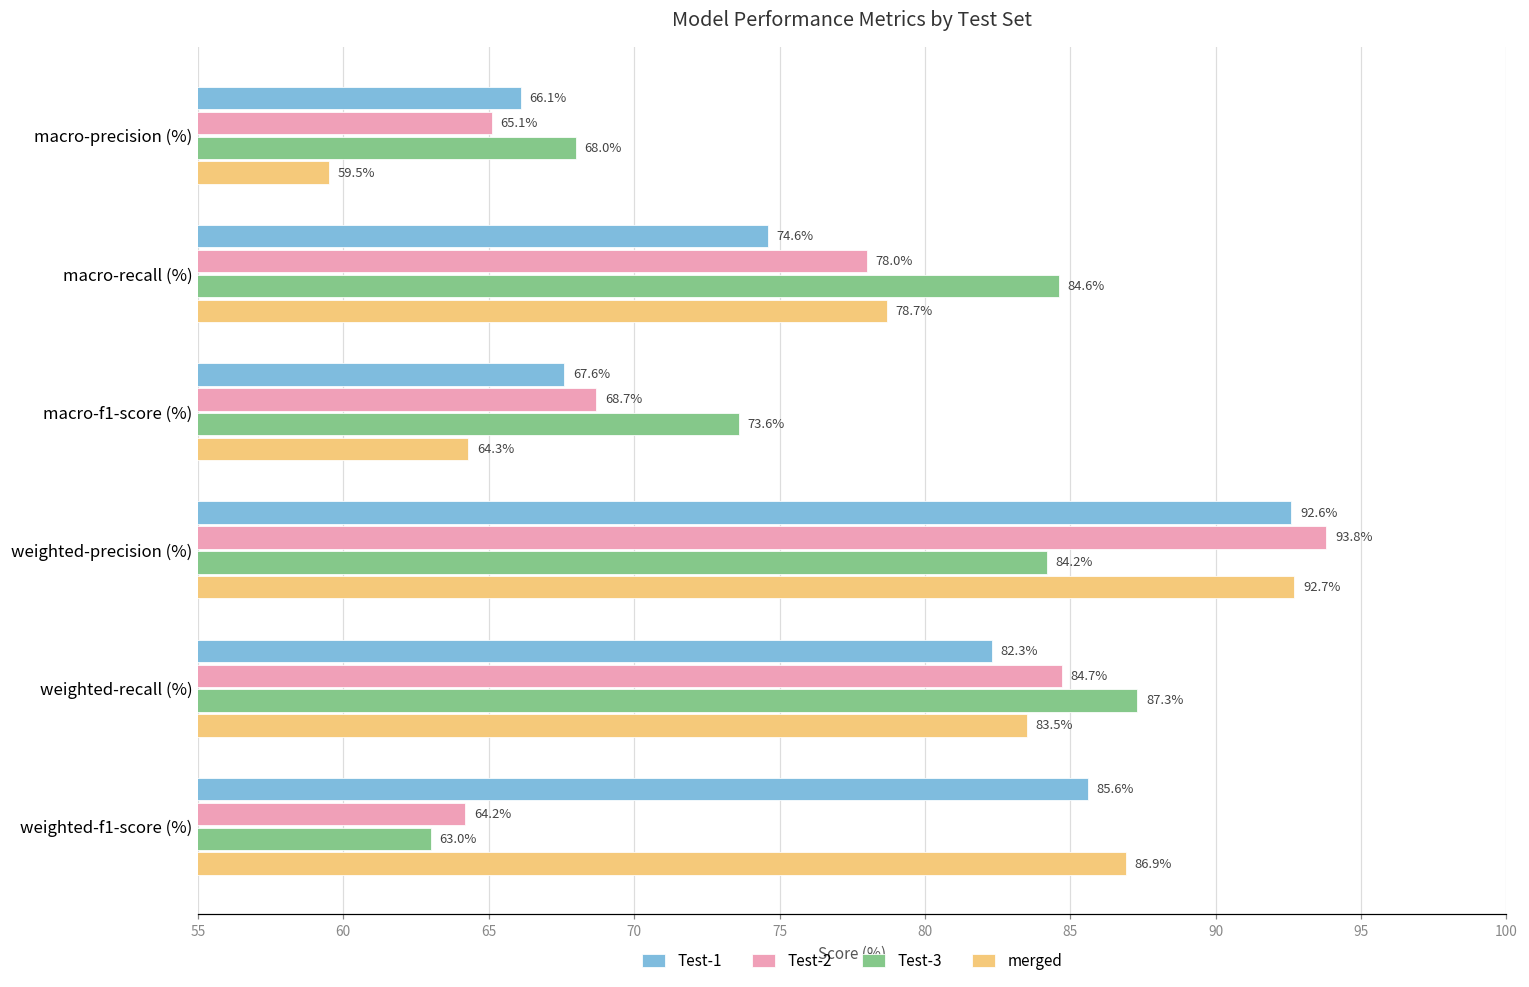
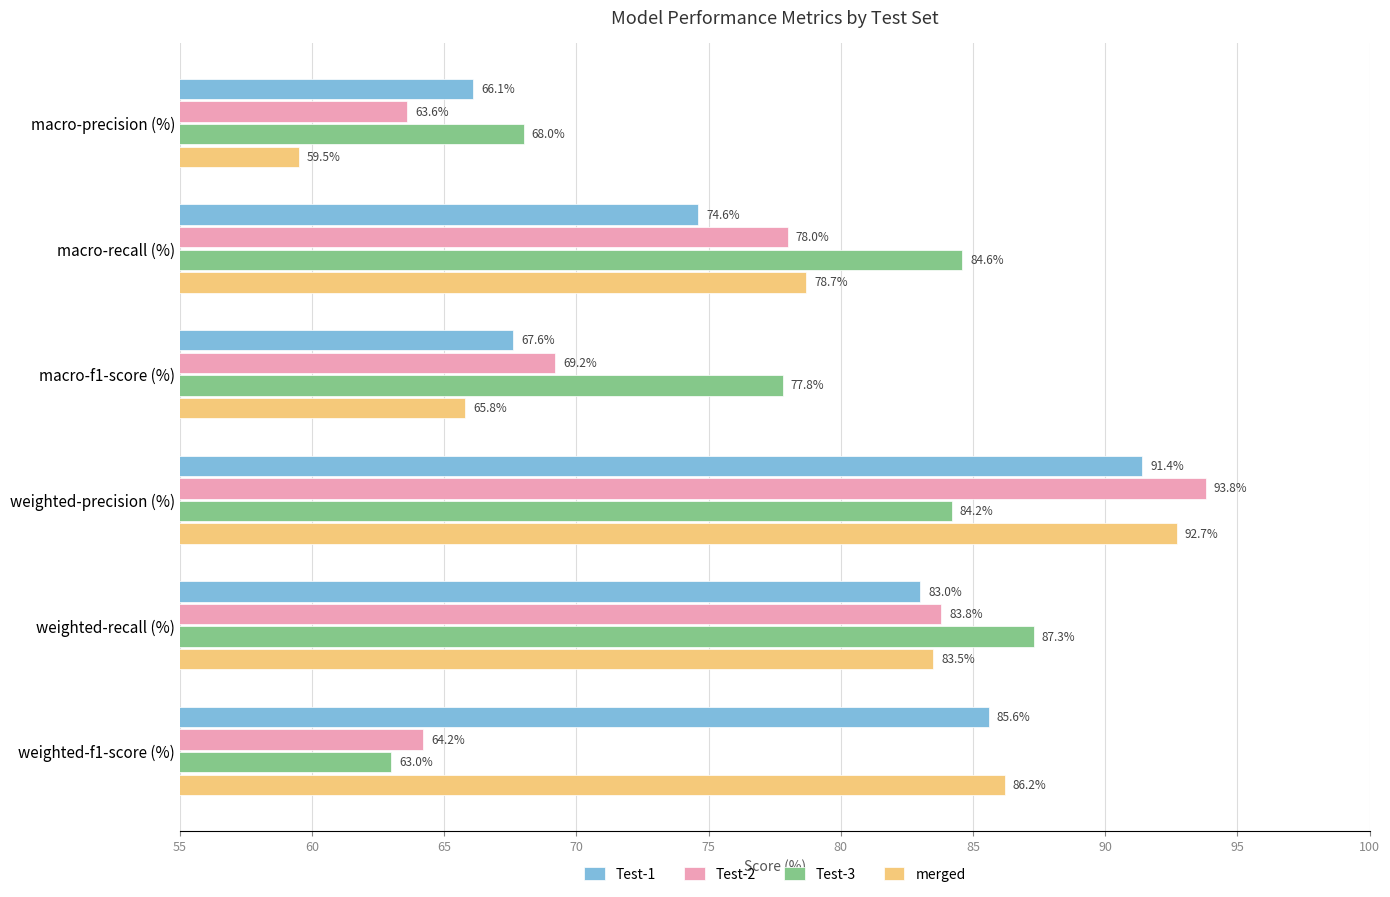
Test-2, macro-precision (%): 65.1% -> 63.6%
Test-2, macro-f1-score (%): 68.7% -> 69.2%
Test-3, macro-f1-score (%): 73.6% -> 77.8%
merged, macro-f1-score (%): 64.3% -> 65.8%
Test-1, weighted-precision (%): 92.6% -> 91.4%
Test-1, weighted-recall (%): 82.3% -> 83.0%
Test-2, weighted-recall (%): 84.7% -> 83.8%
merged, weighted-f1-score (%): 86.9% -> 86.2%
